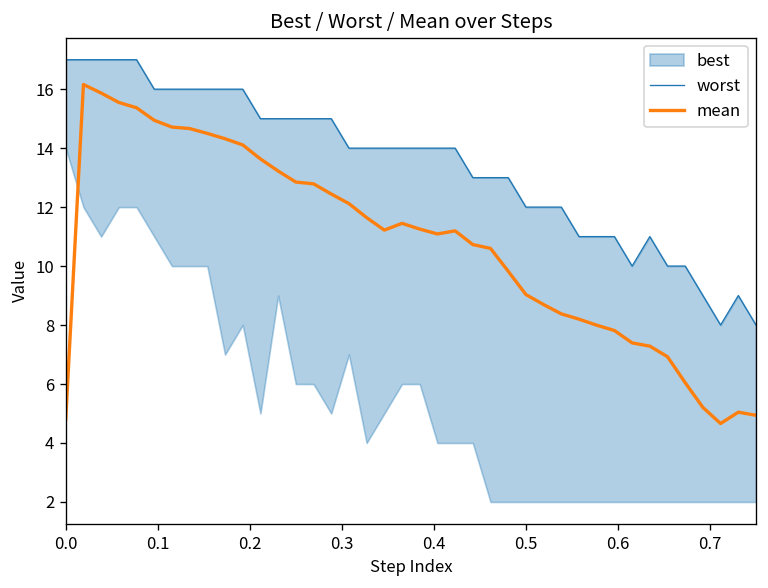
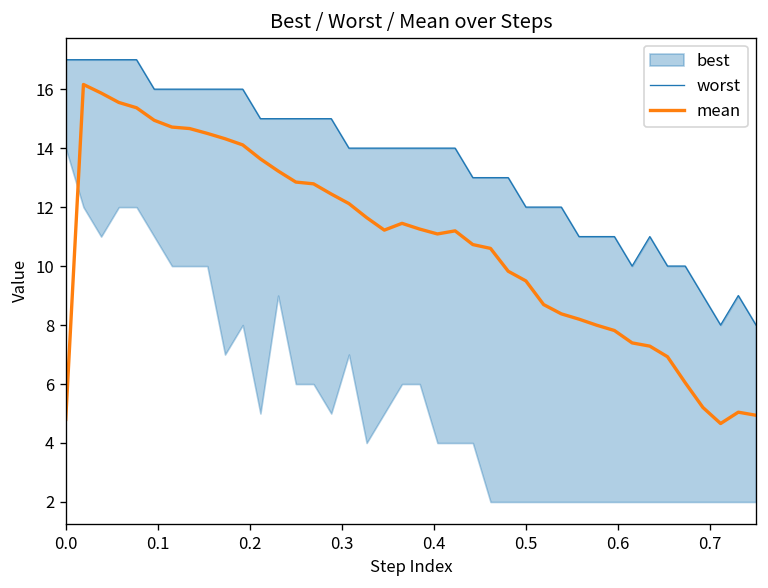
mean, 0.5: 9.0 -> 9.5
